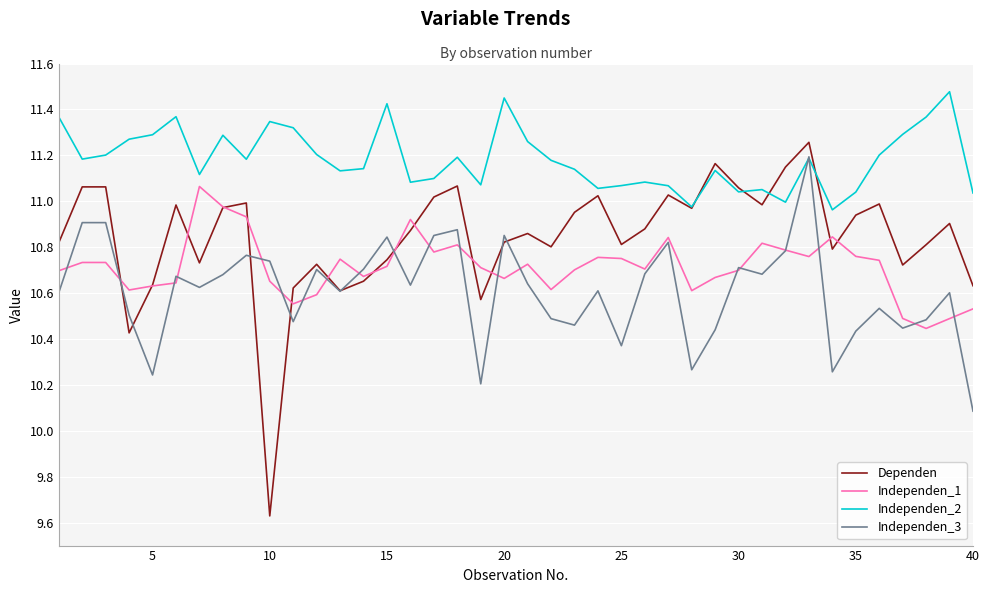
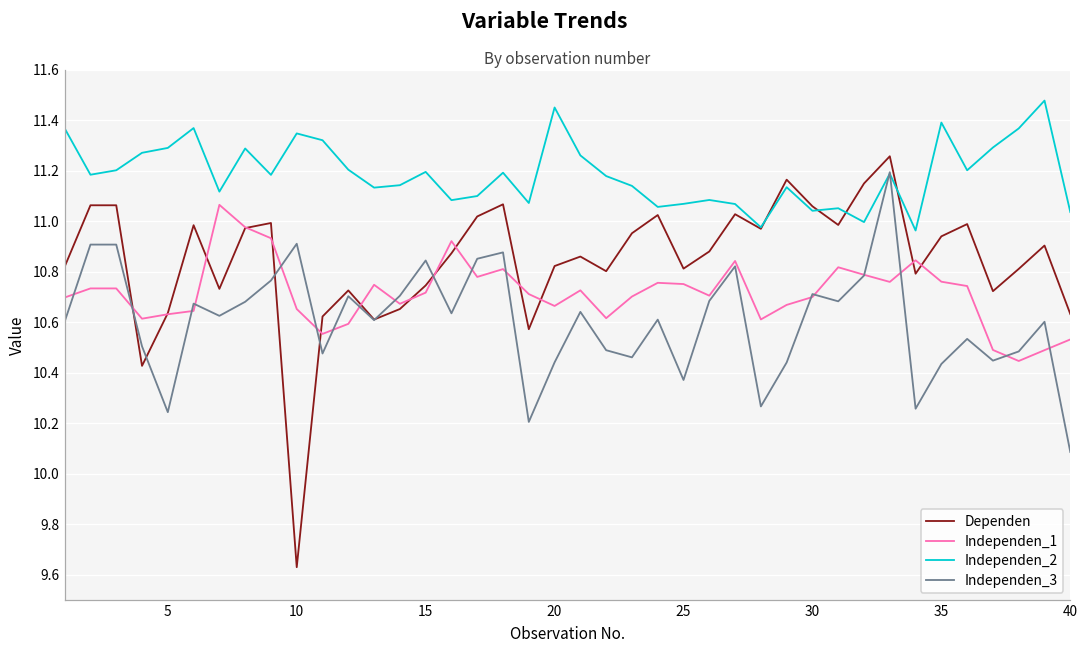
Independen_3, 10: 10.74 -> 10.91
Independen_2, 15: 11.42 -> 11.19
Independen_3, 20: 10.85 -> 10.44
Independen_2, 35: 11.04 -> 11.39
